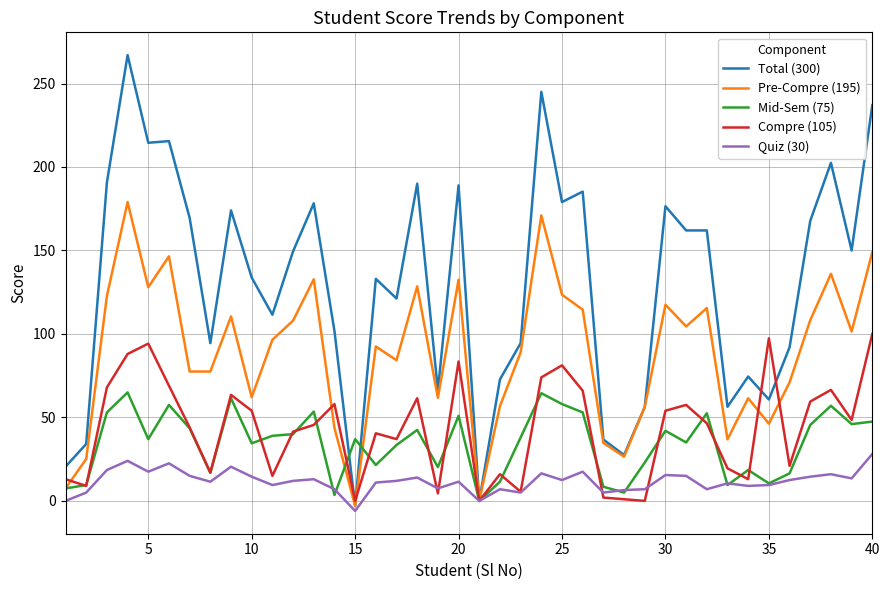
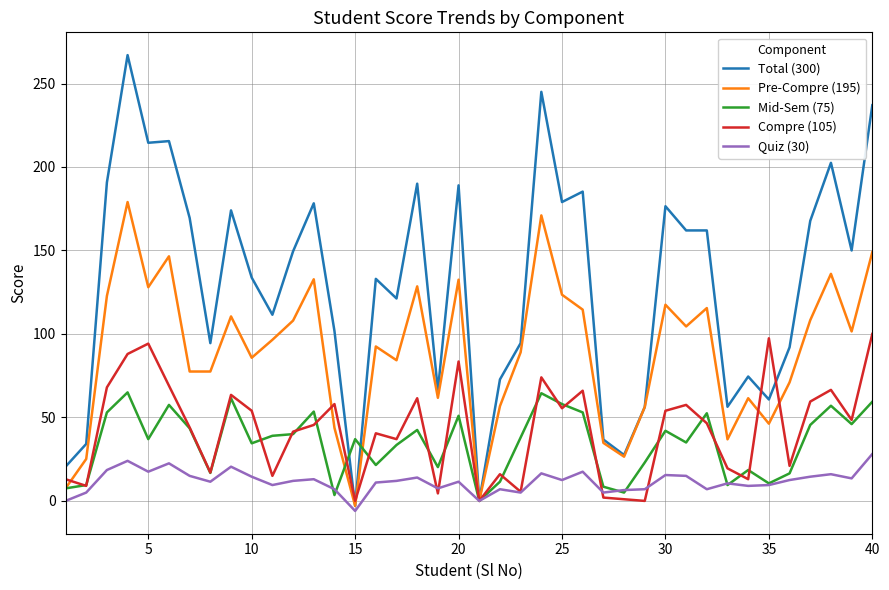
Pre-Compre (195), 10: 62 -> 86
Compre (105), 25: 81 -> 56
Mid-Sem (75), 40: 48 -> 59
